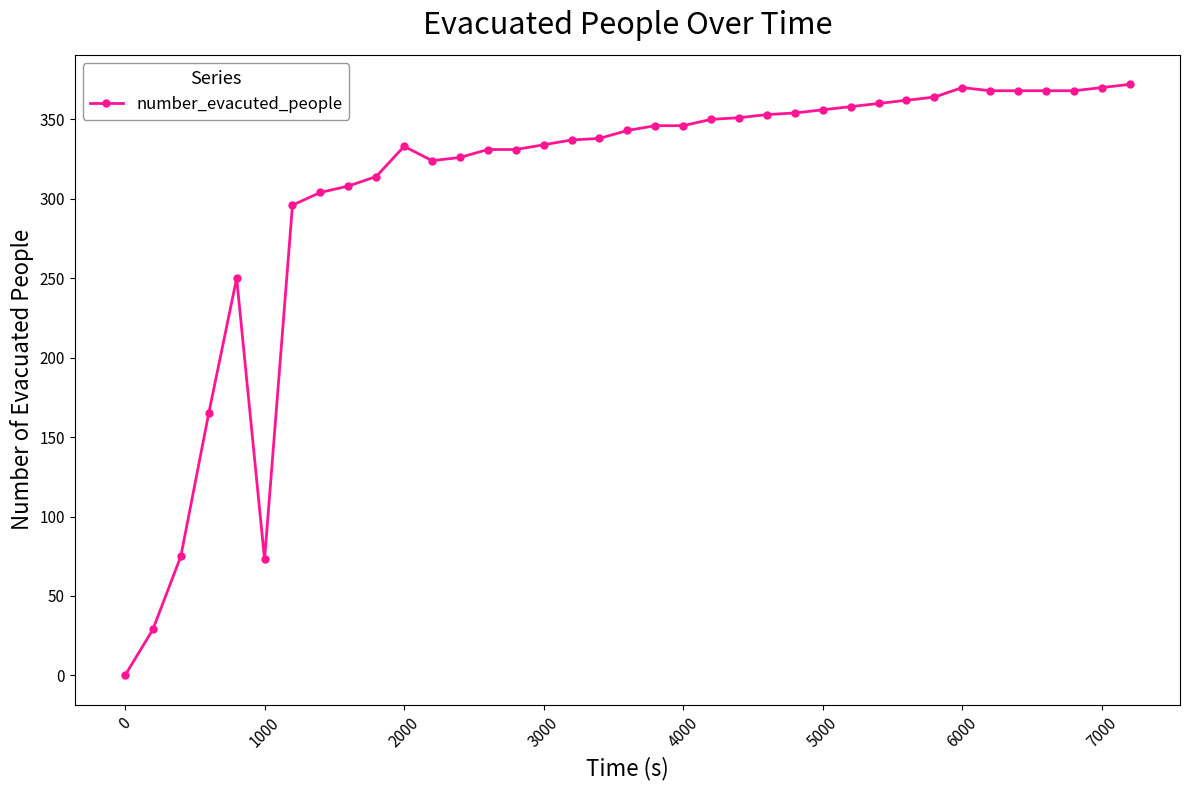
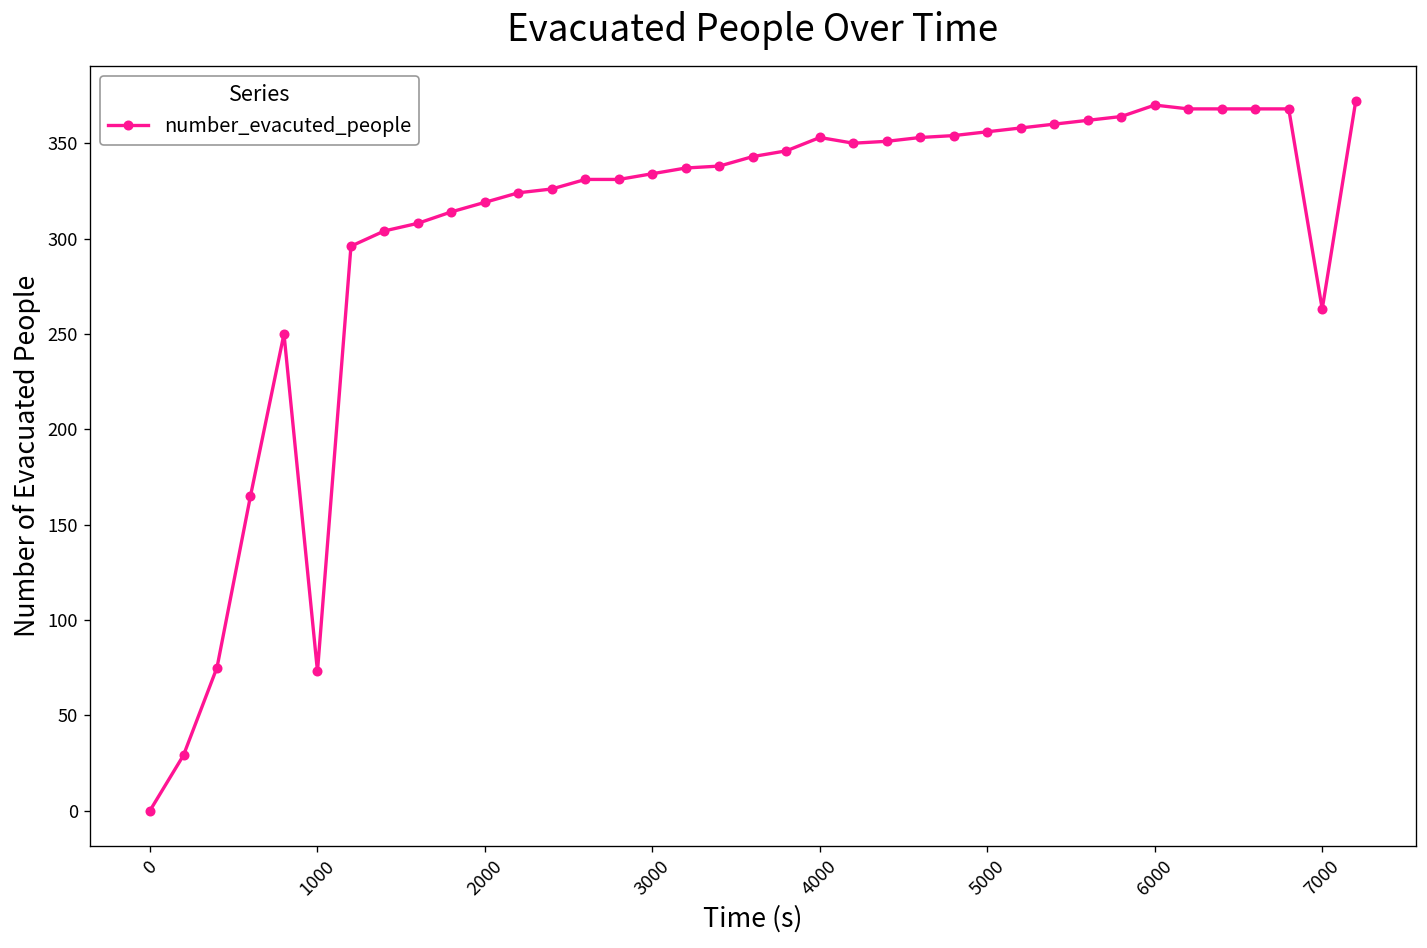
2000: 333 -> 319
4000: 346 -> 353
7000: 370 -> 263
